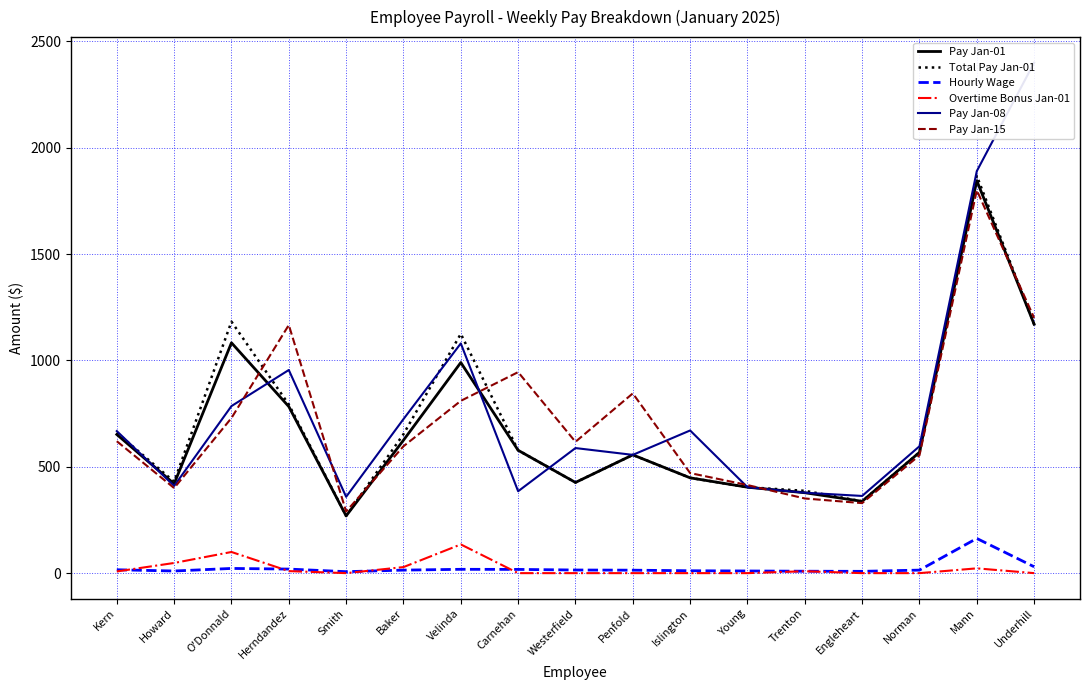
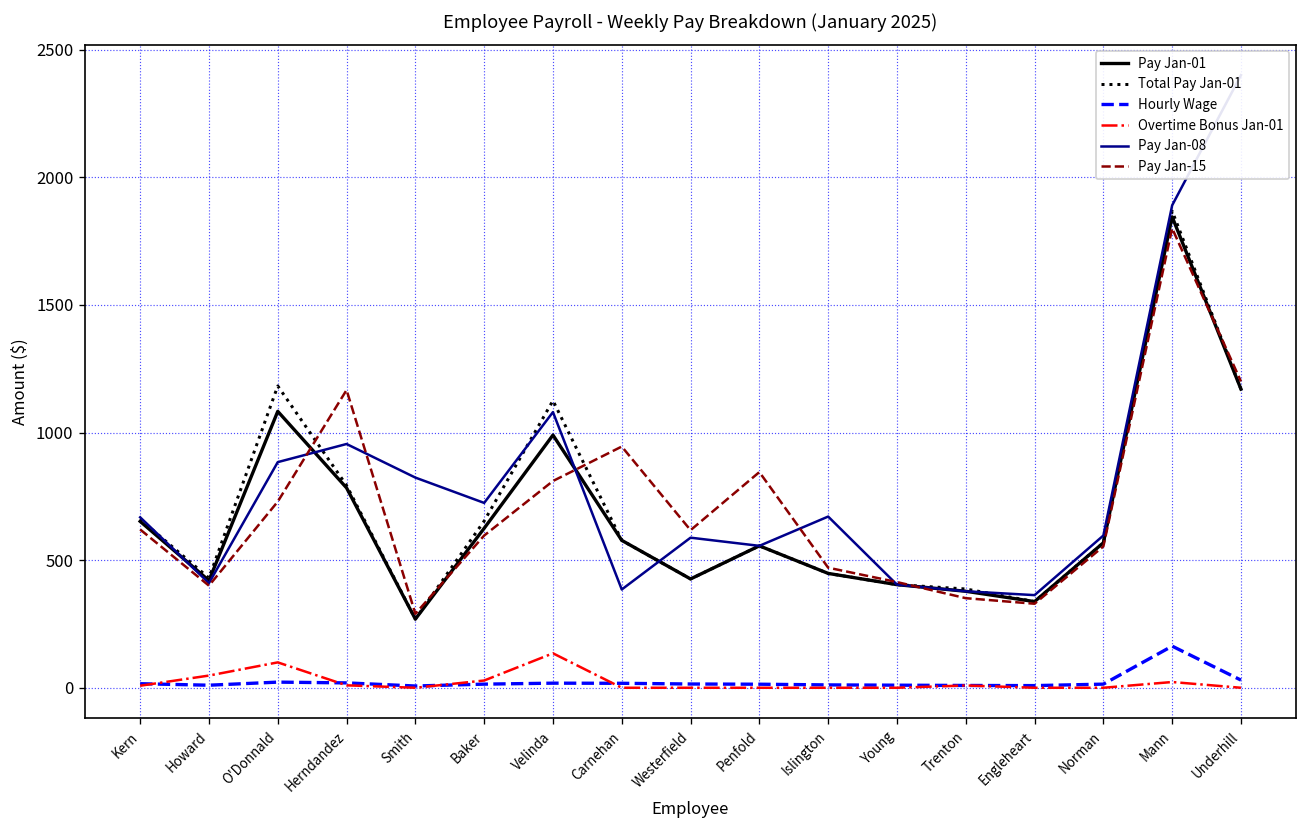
Pay Jan-08, O'Donnald: 790 -> 880
Pay Jan-08, Smith: 360 -> 820
